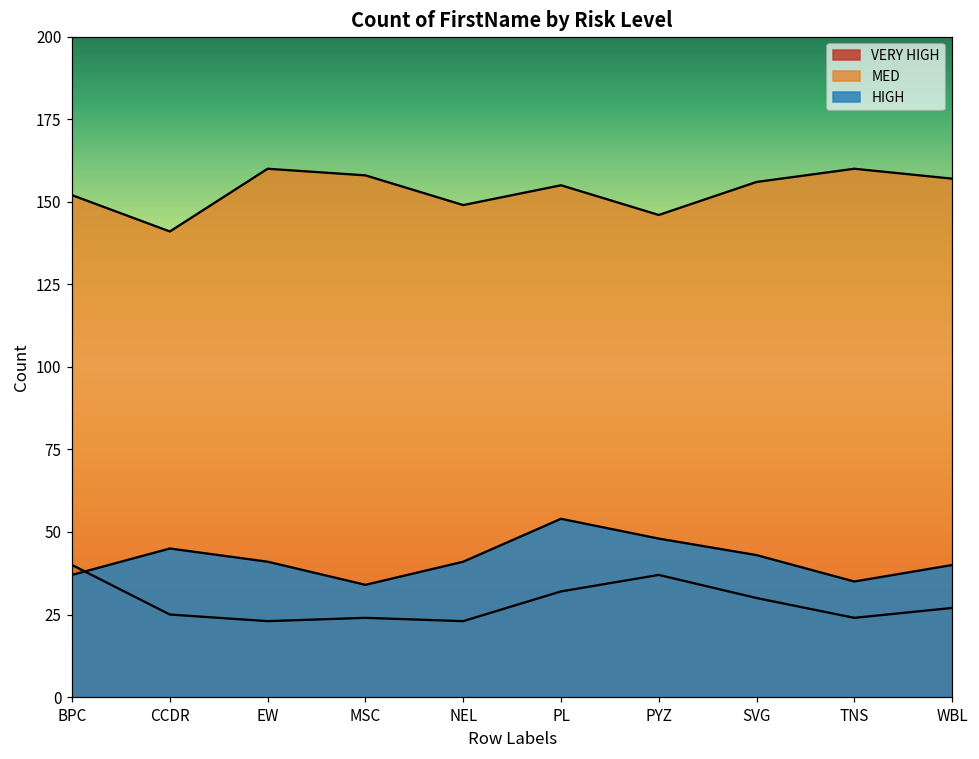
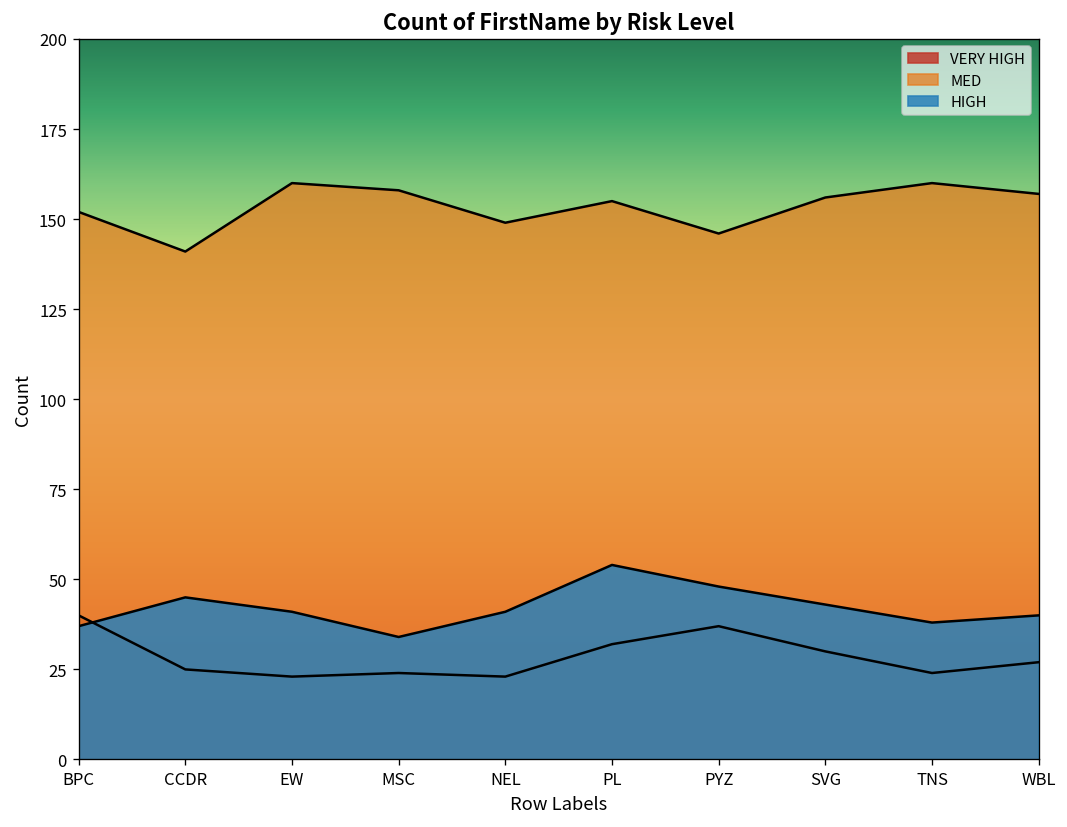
HIGH, TNS: 35 -> 38
